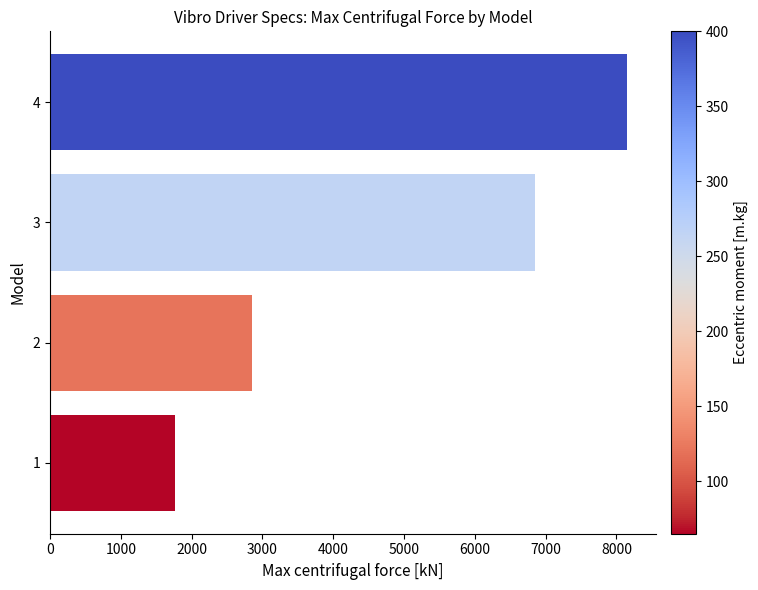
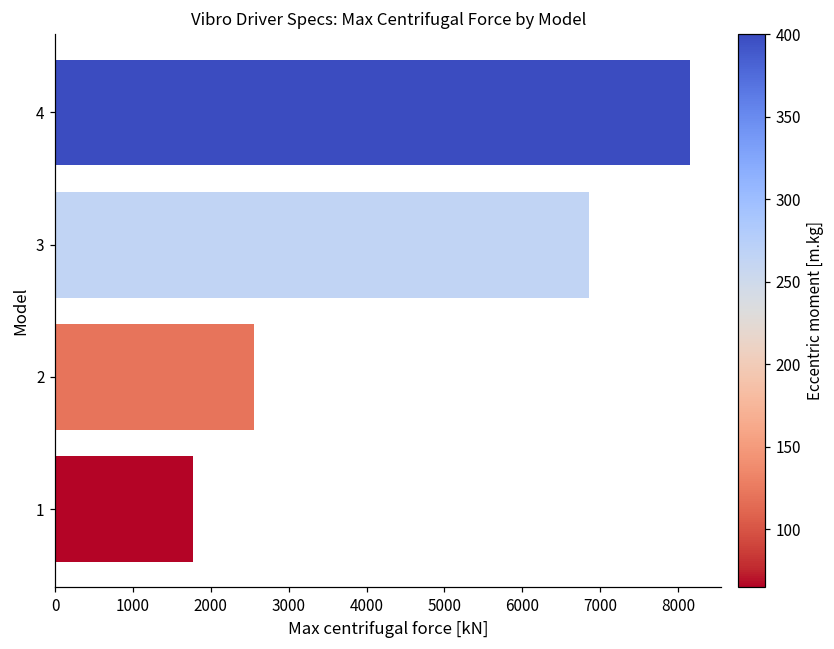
2: 2900 -> 2600
